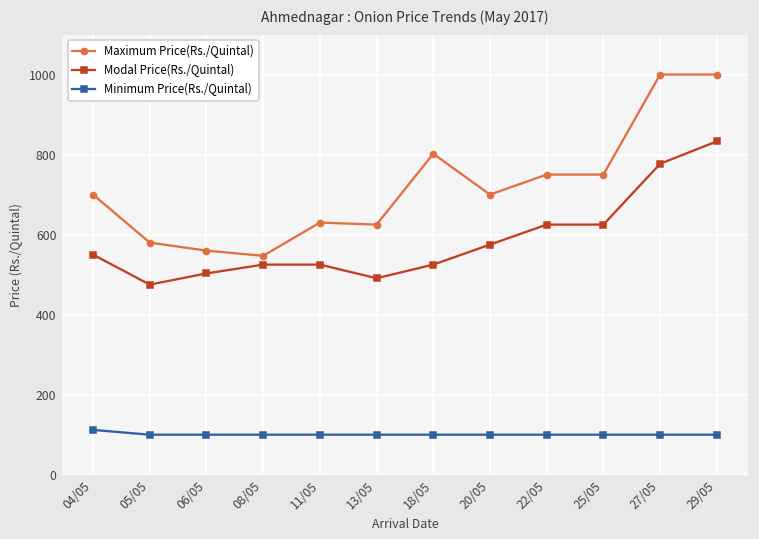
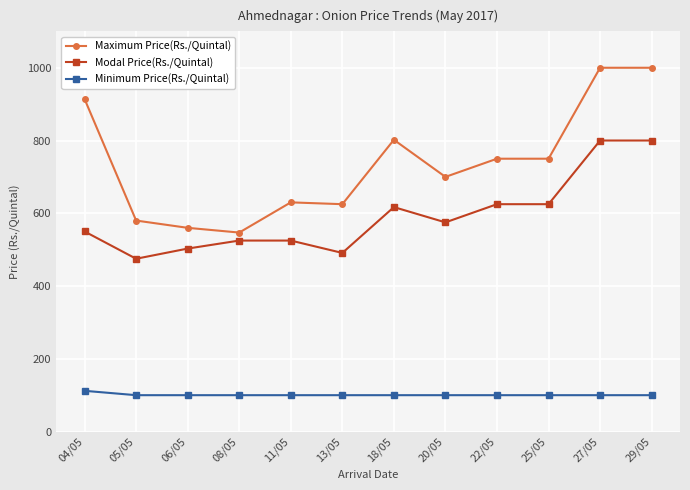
Maximum Price(Rs./Quintal), 04/05: 700 -> 910
Modal Price(Rs./Quintal), 18/05: 530 -> 620
Modal Price(Rs./Quintal), 27/05: 780 -> 800
Modal Price(Rs./Quintal), 29/05: 830 -> 800
